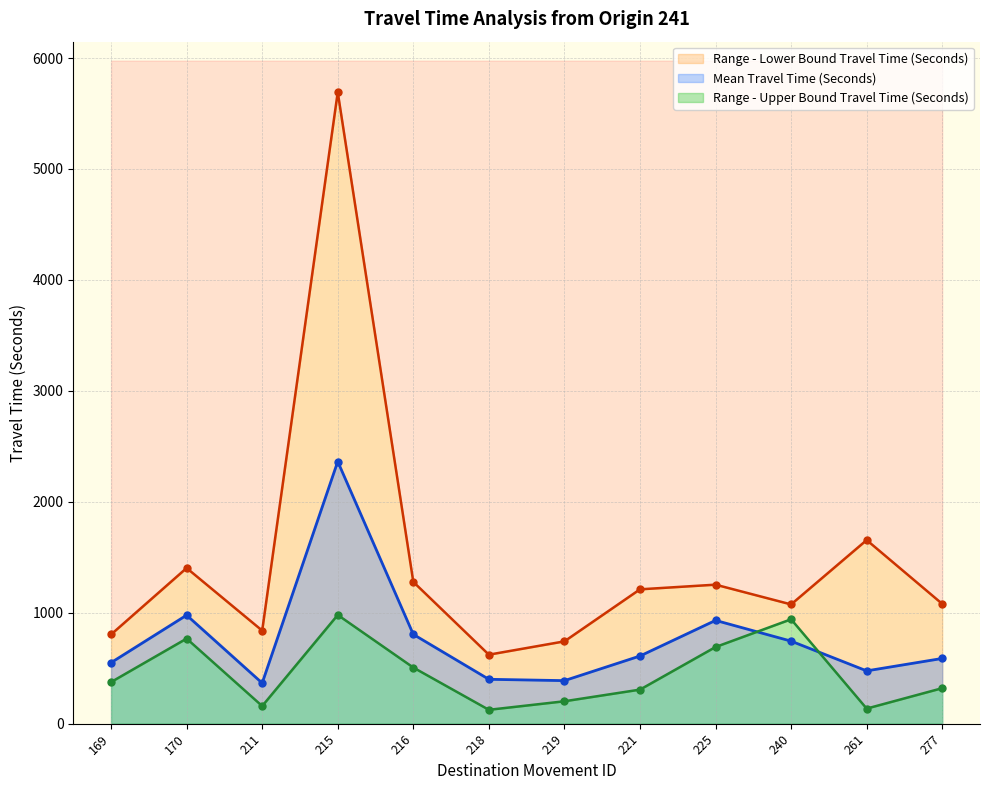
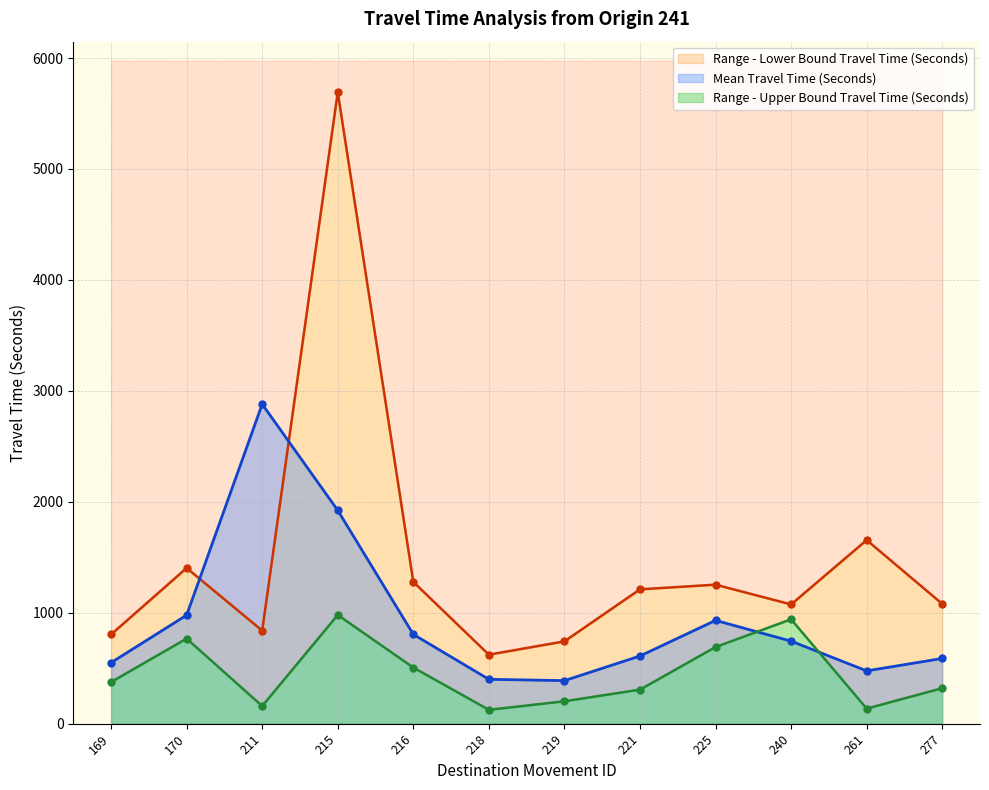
Mean Travel Time (Seconds), 211: 370 -> 2880
Mean Travel Time (Seconds), 215: 2360 -> 1920
